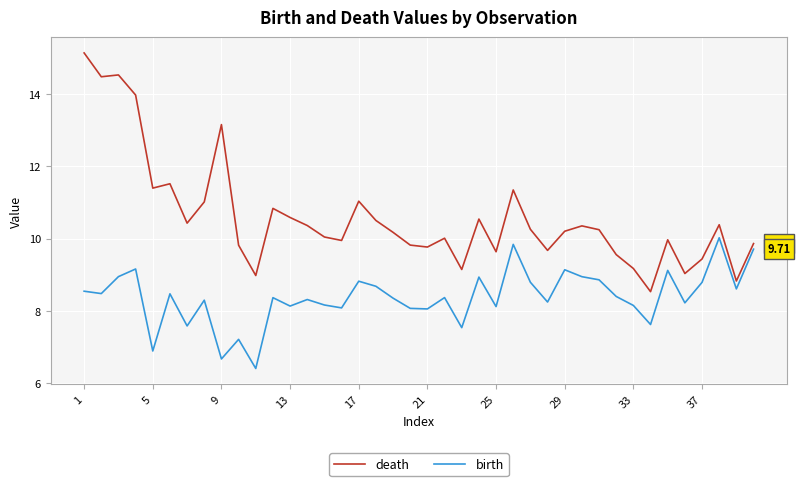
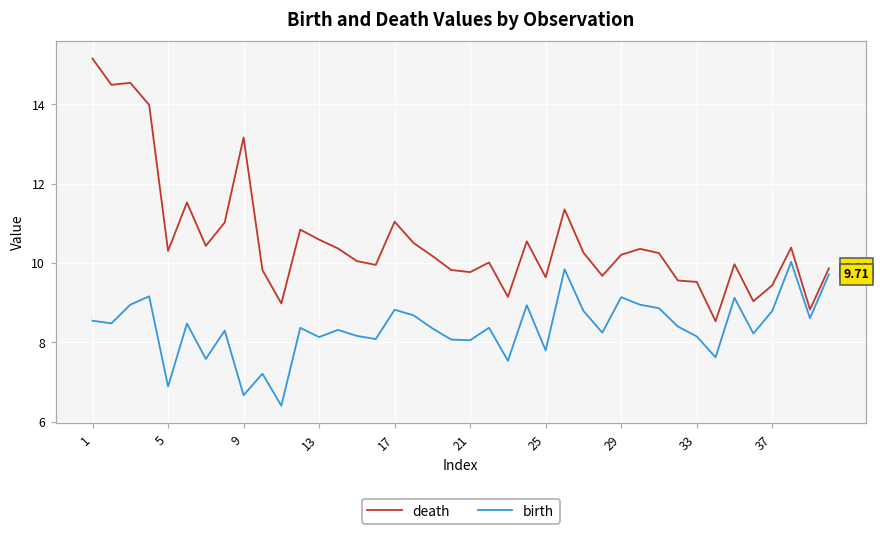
death, 5: 11.4 -> 10.3
birth, 25: 8.1 -> 7.8
death, 33: 9.2 -> 9.5
